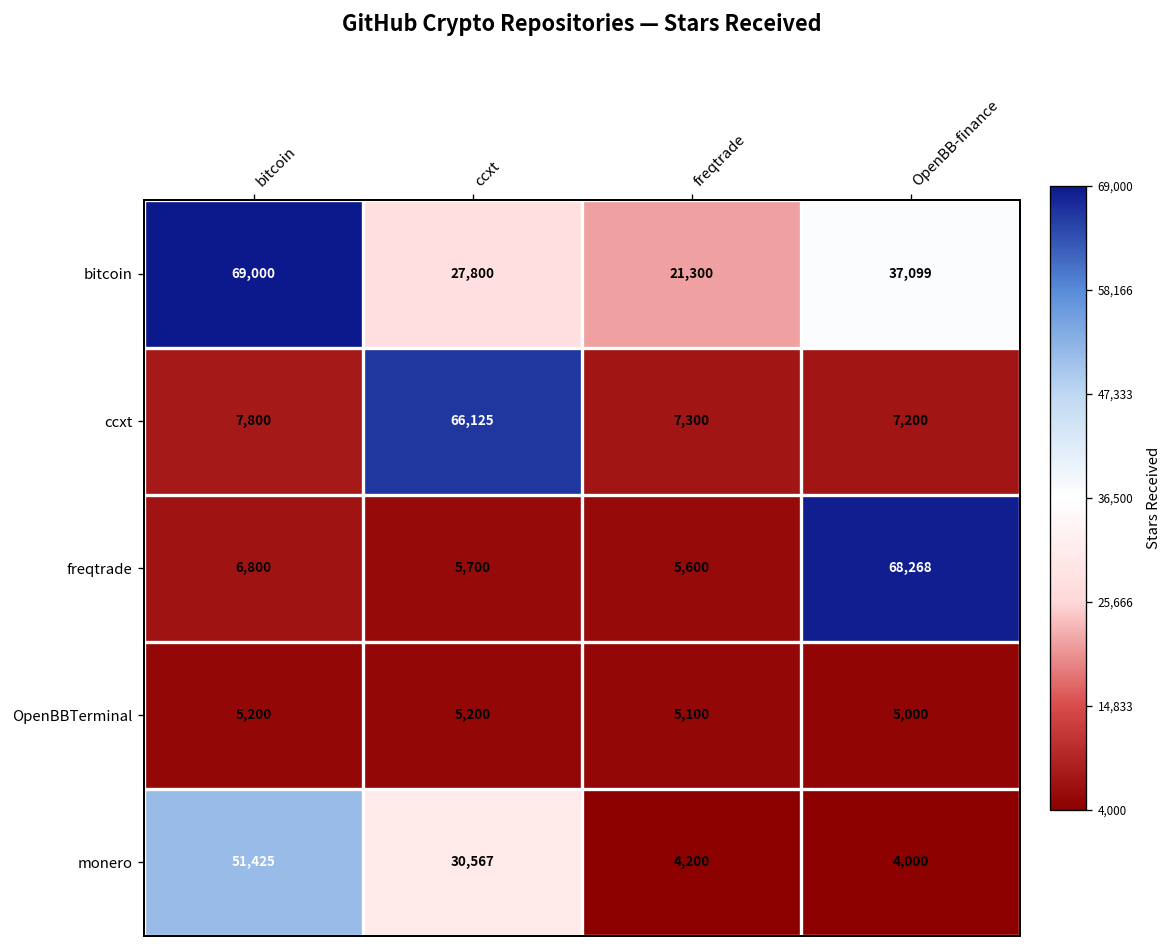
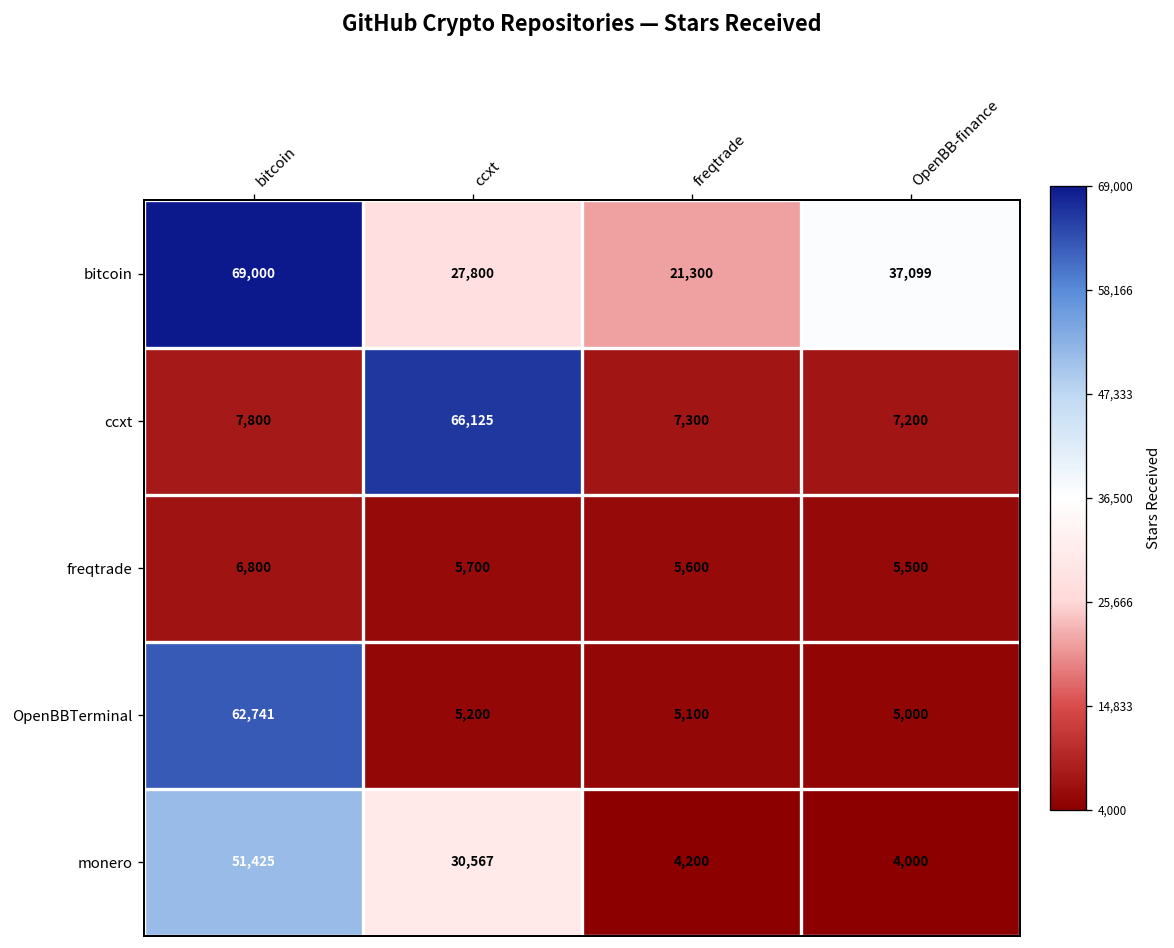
freqtrade, OpenBB-finance: 68,268 -> 5,500
OpenBBTerminal, bitcoin: 5,200 -> 62,741
